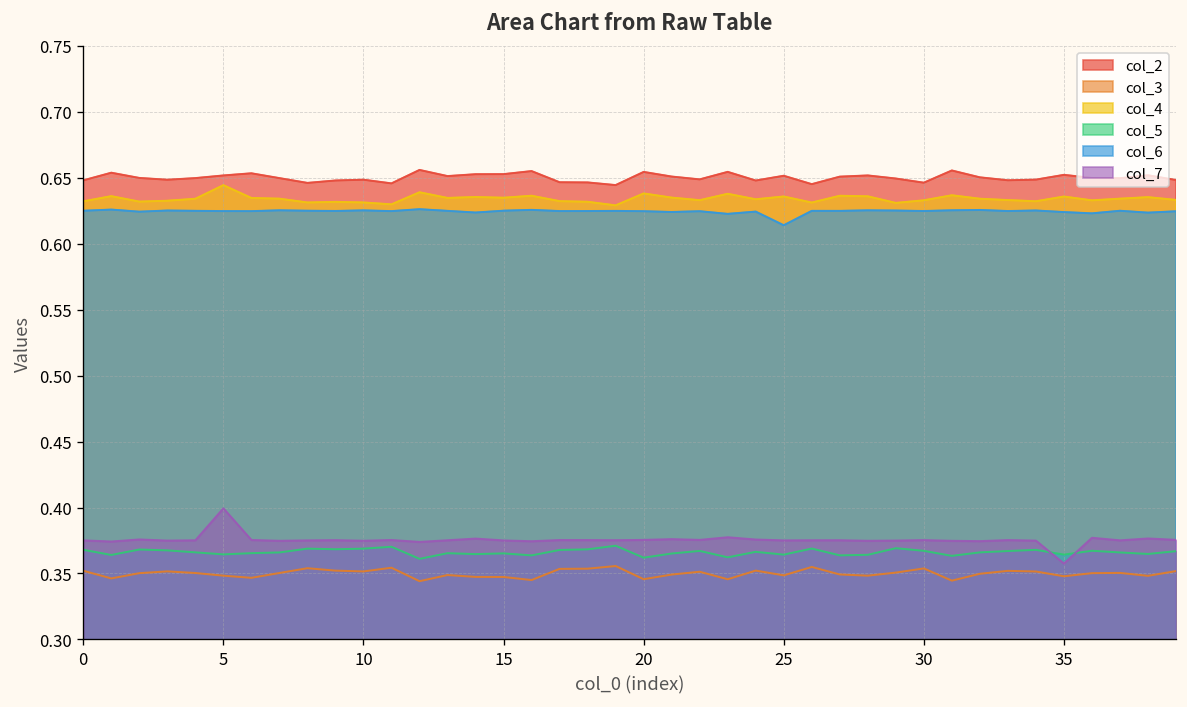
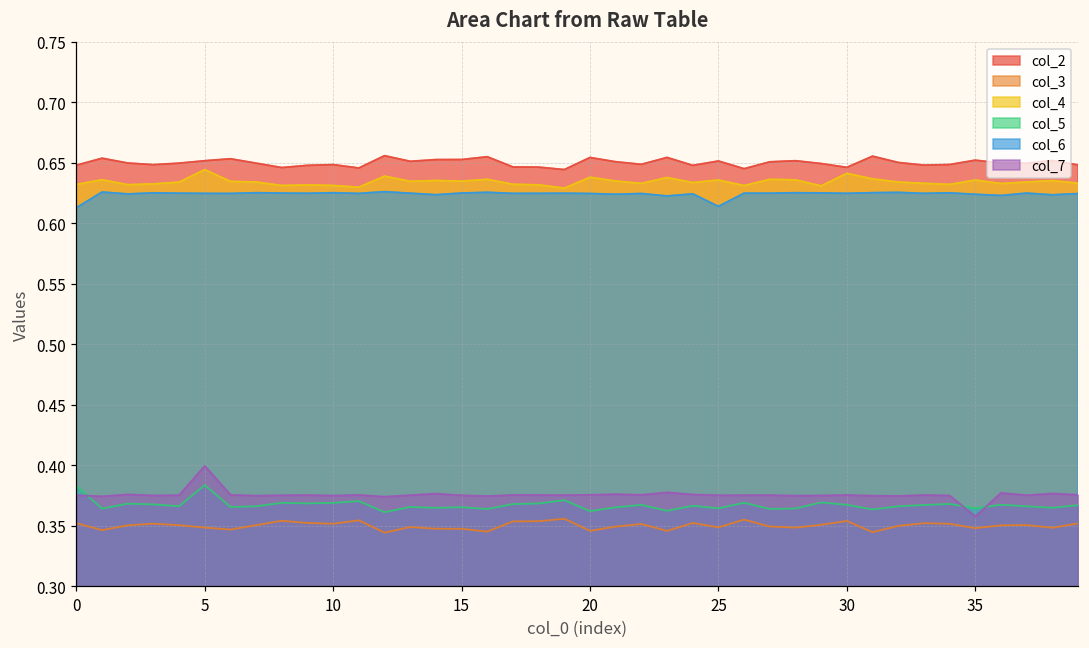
col_5, 0: 0.368 -> 0.383
col_6, 0: 0.625 -> 0.613
col_5, 5: 0.364 -> 0.383
col_4, 30: 0.633 -> 0.641
